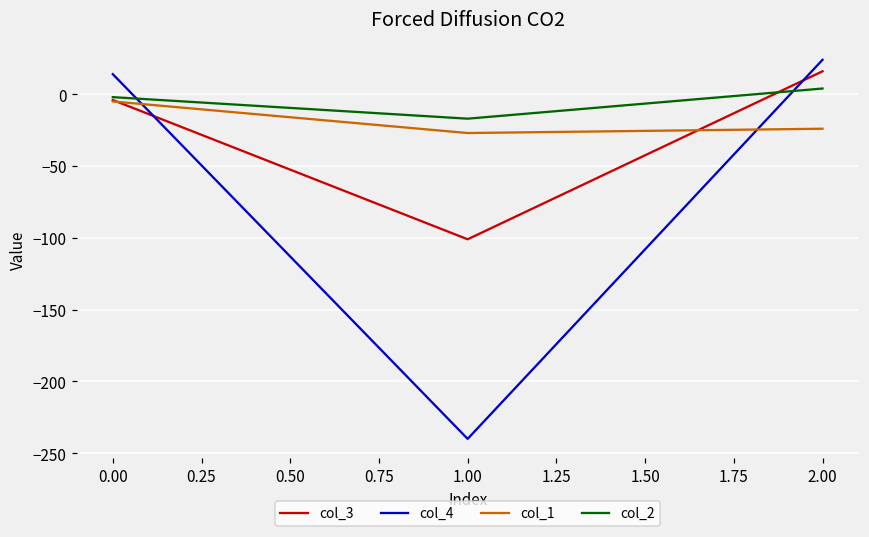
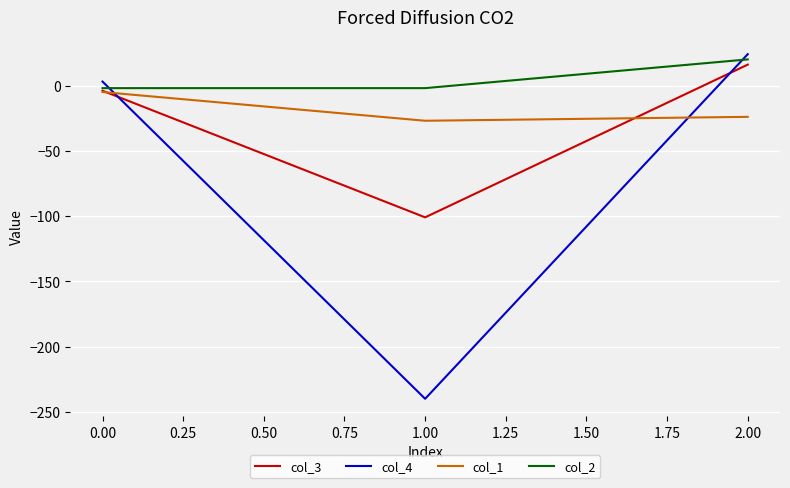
col_4, 0.00: 14 -> 3
col_2, 1.00: -17 -> -2
col_2, 2.00: 4 -> 20
